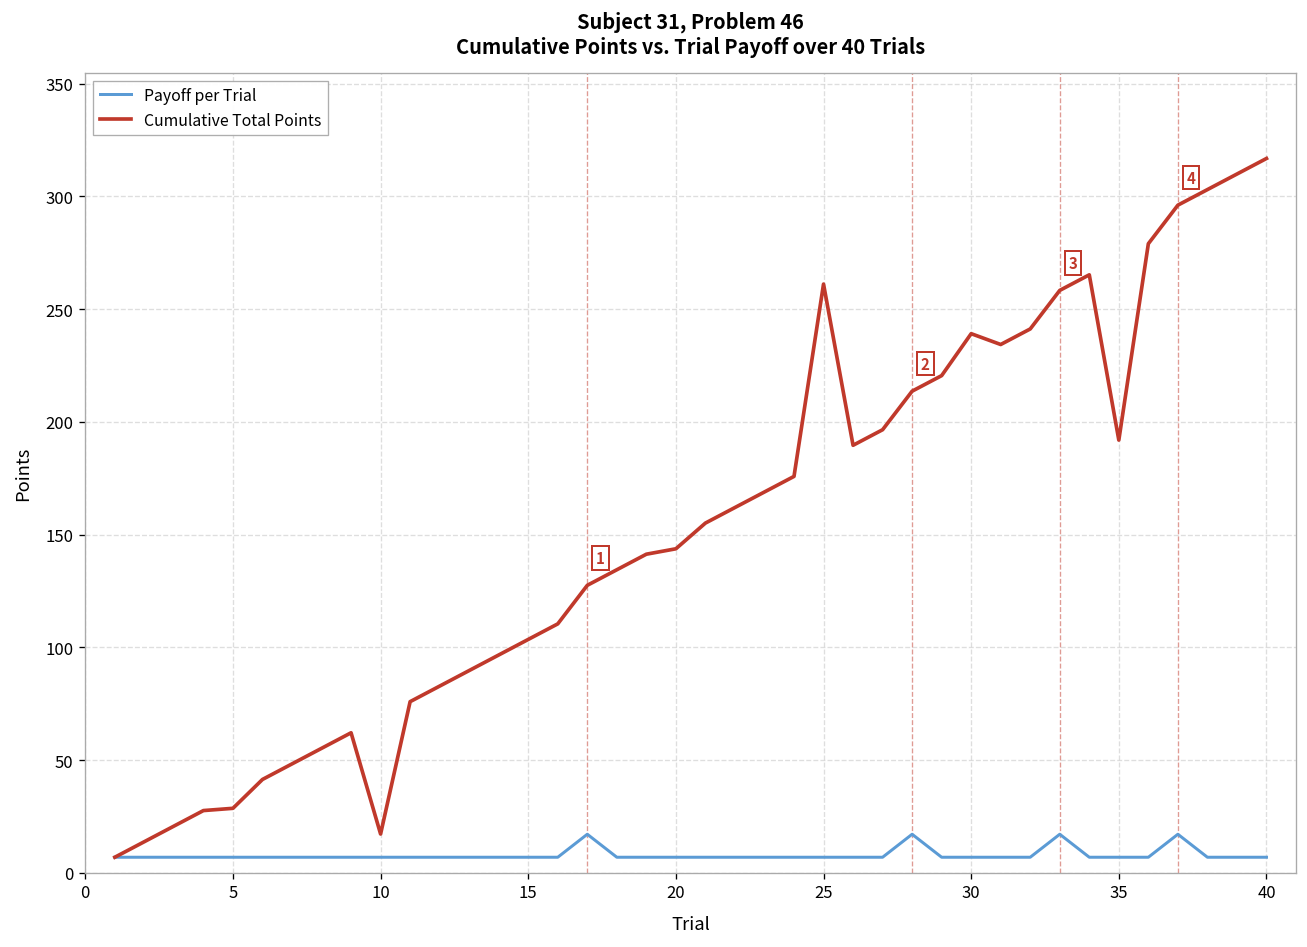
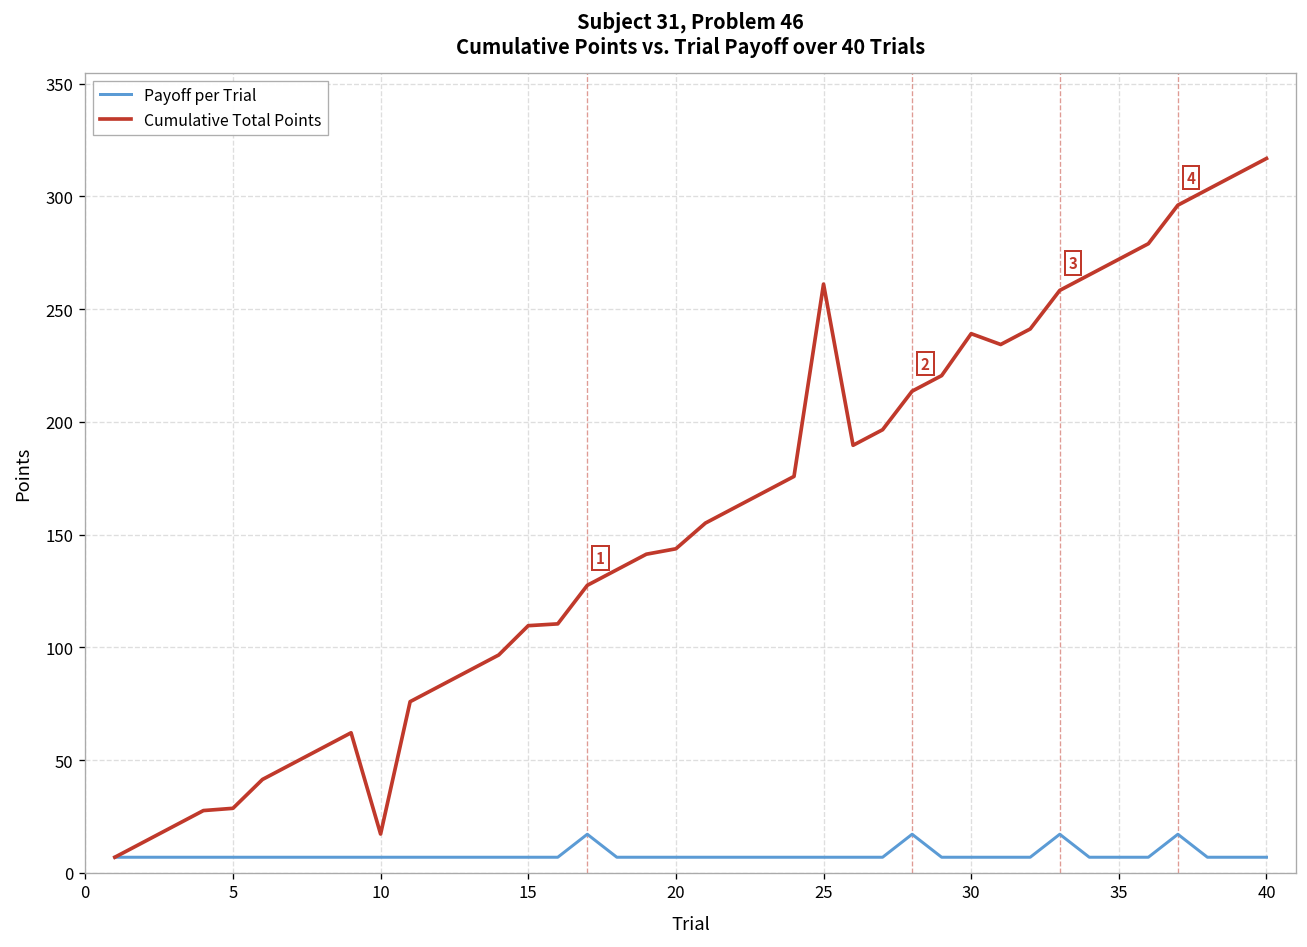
Cumulative Total Points, 15: 104 -> 110
Cumulative Total Points, 35: 192 -> 272
